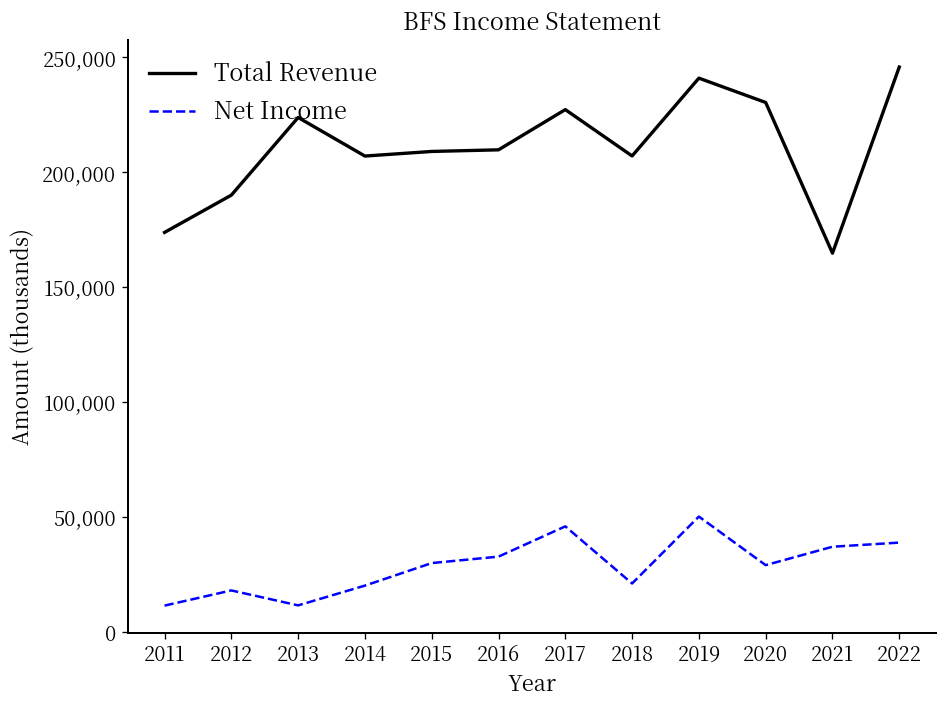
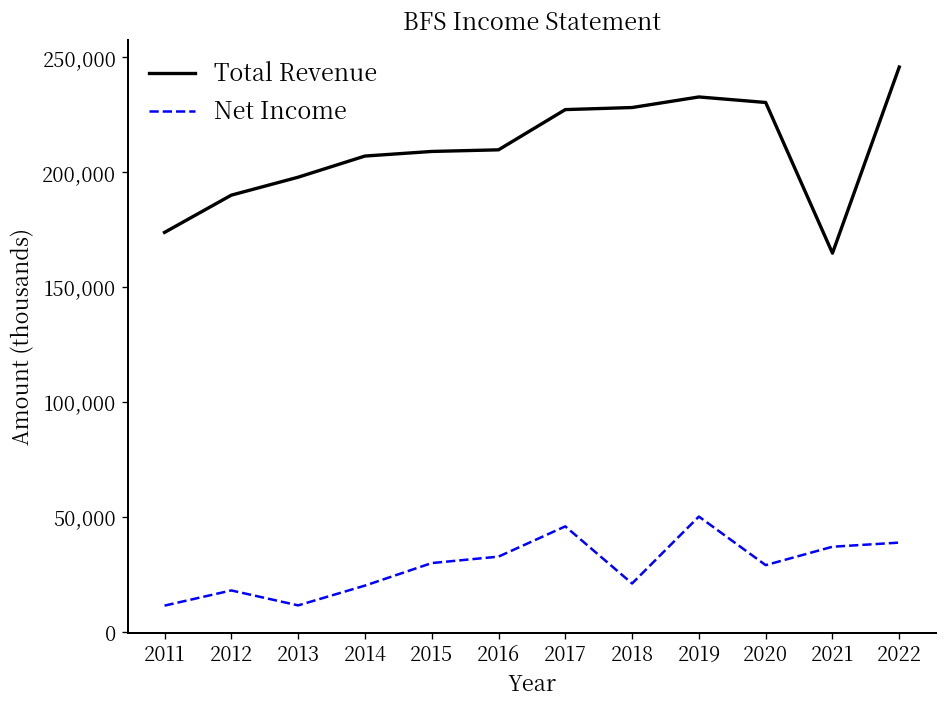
Total Revenue, 2013: 224,000 -> 198,000
Total Revenue, 2018: 207,000 -> 228,000
Total Revenue, 2019: 241,000 -> 233,000
